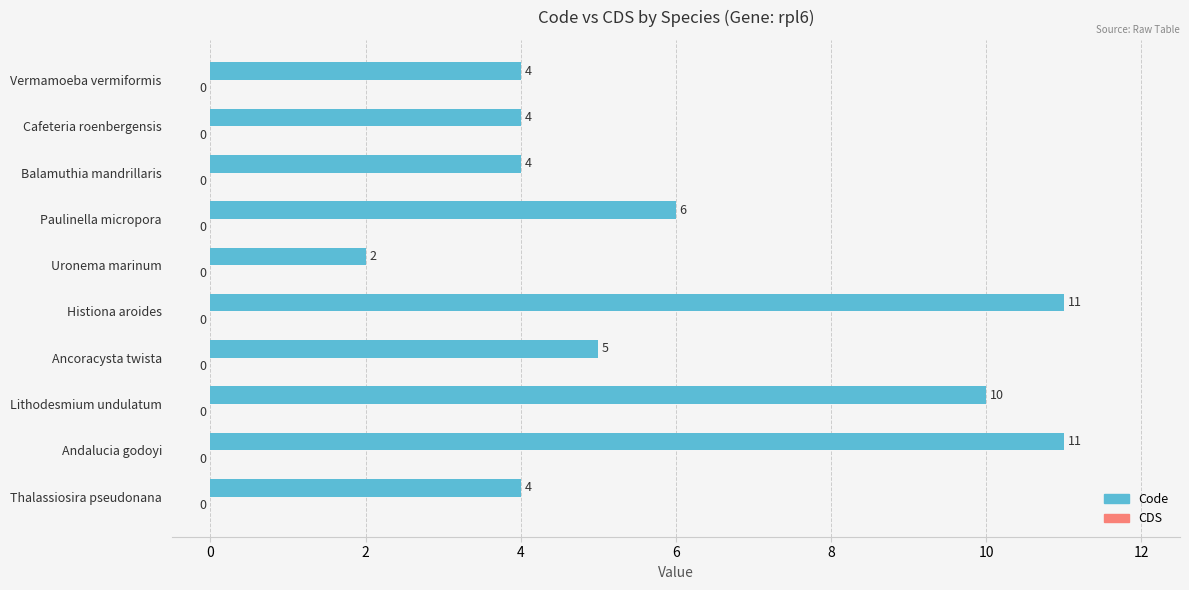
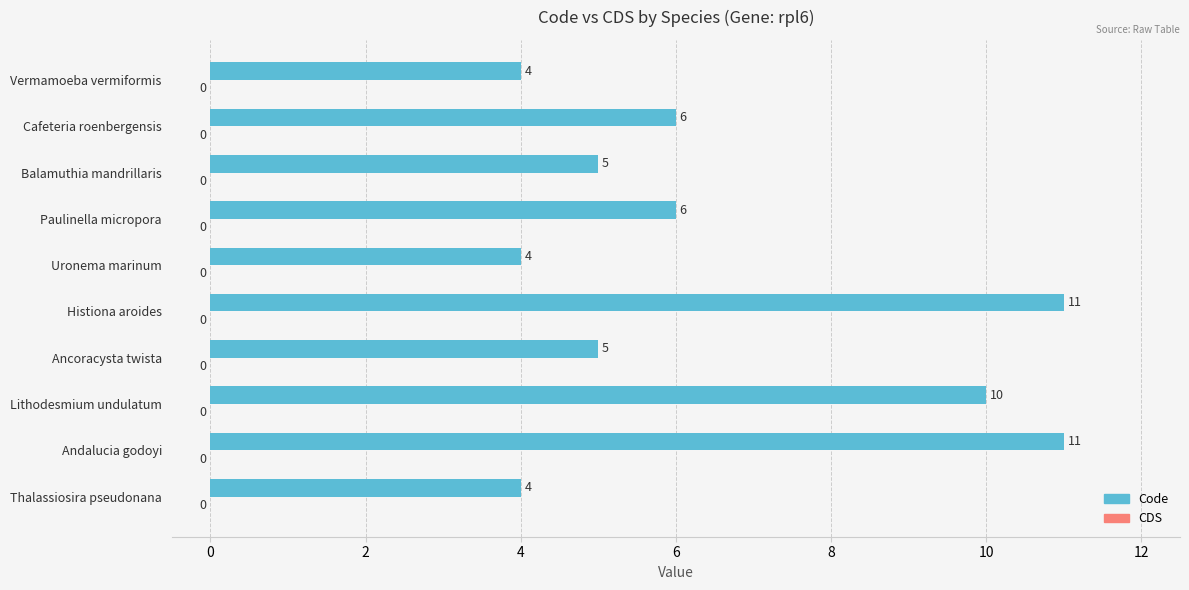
Code, Cafeteria roenbergensis: 4 -> 6
Code, Balamuthia mandrillaris: 4 -> 5
Code, Uronema marinum: 2 -> 4
